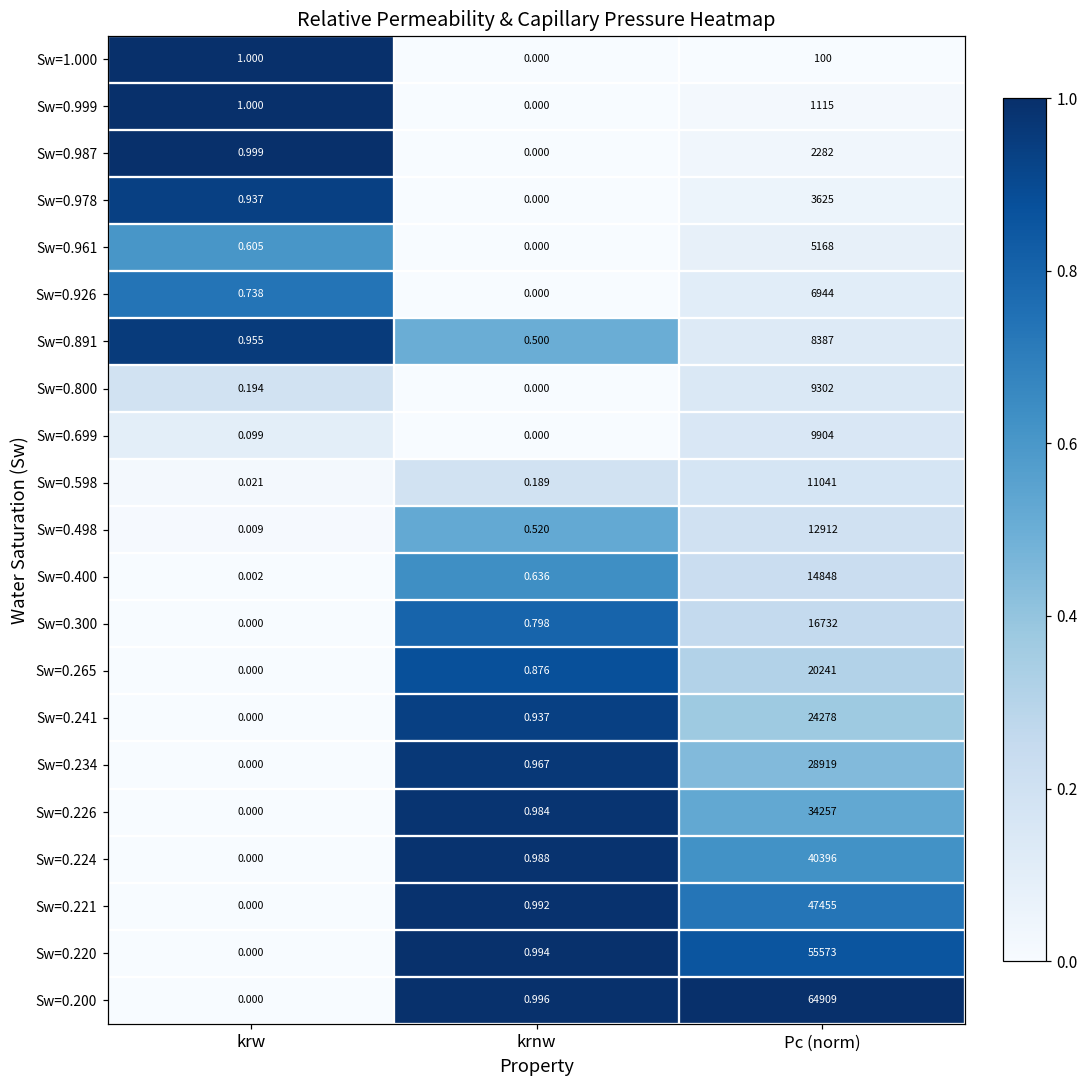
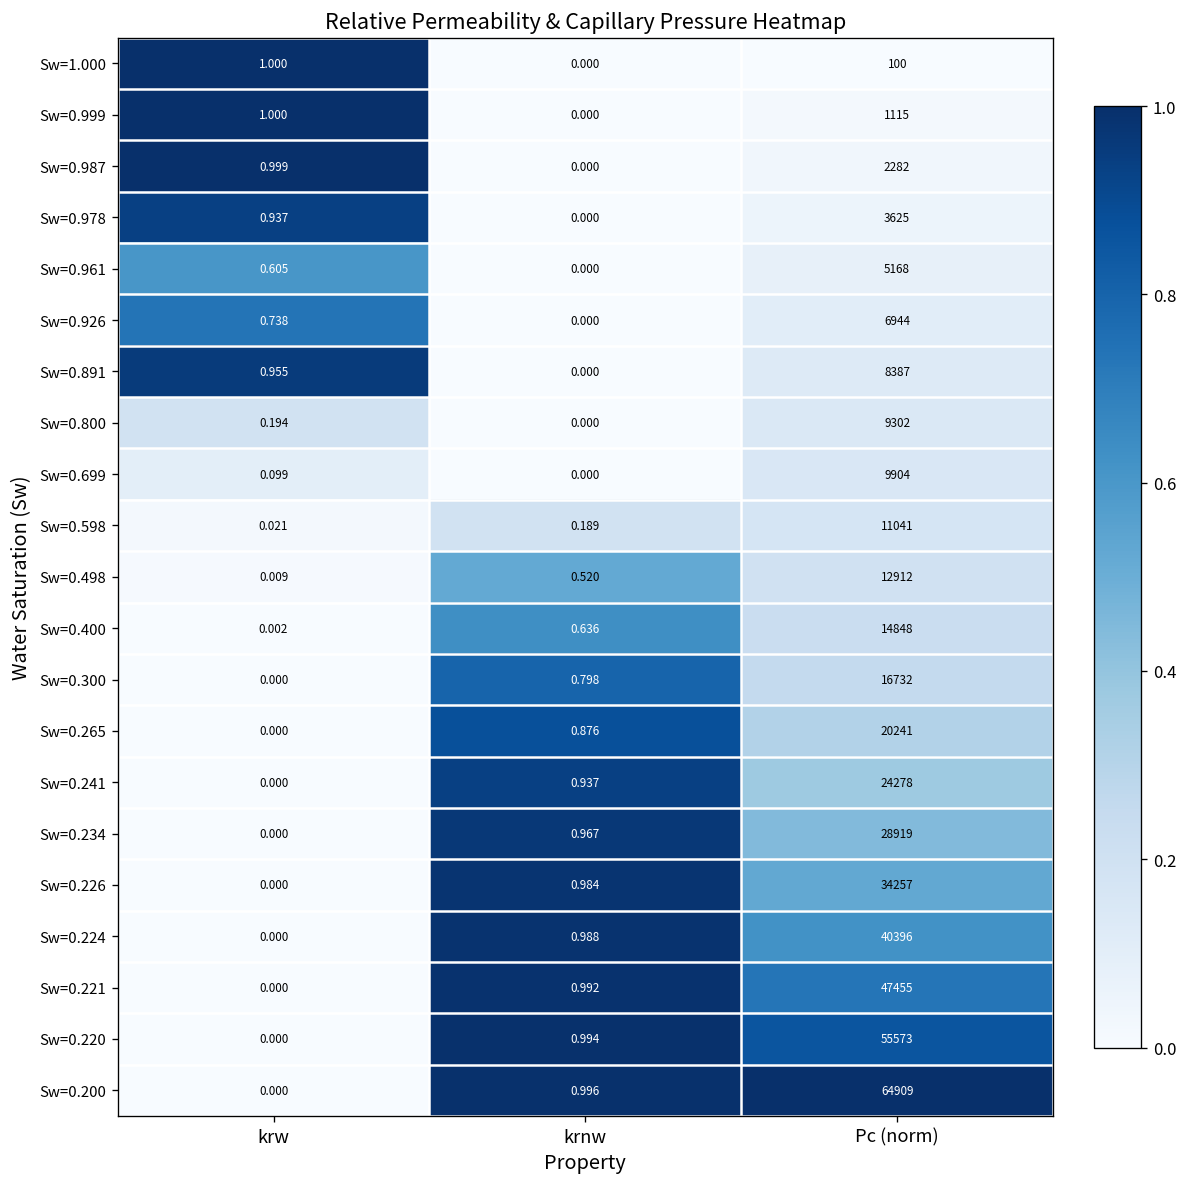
Sw=0.891, krnw: 0.500 -> 0.000
